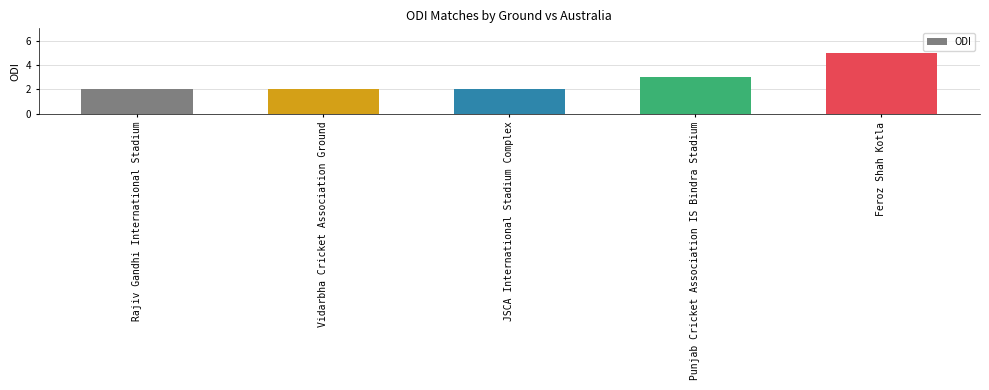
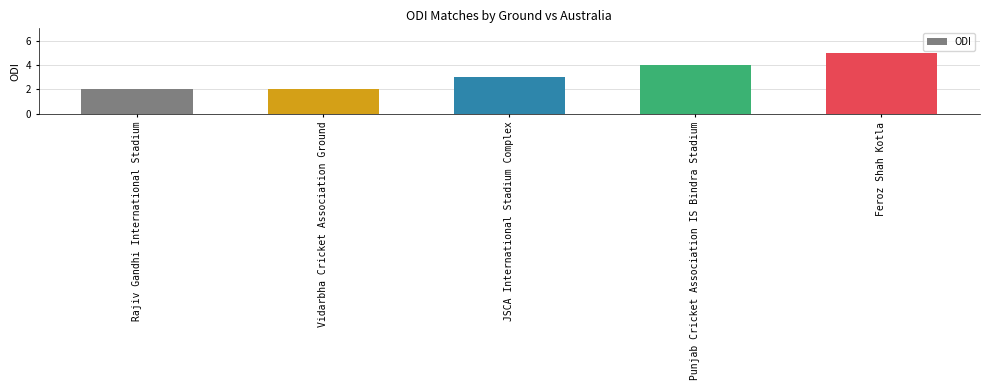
JSCA International Stadium Complex: 2 -> 3
Punjab Cricket Association IS Bindra Stadium: 3 -> 4
